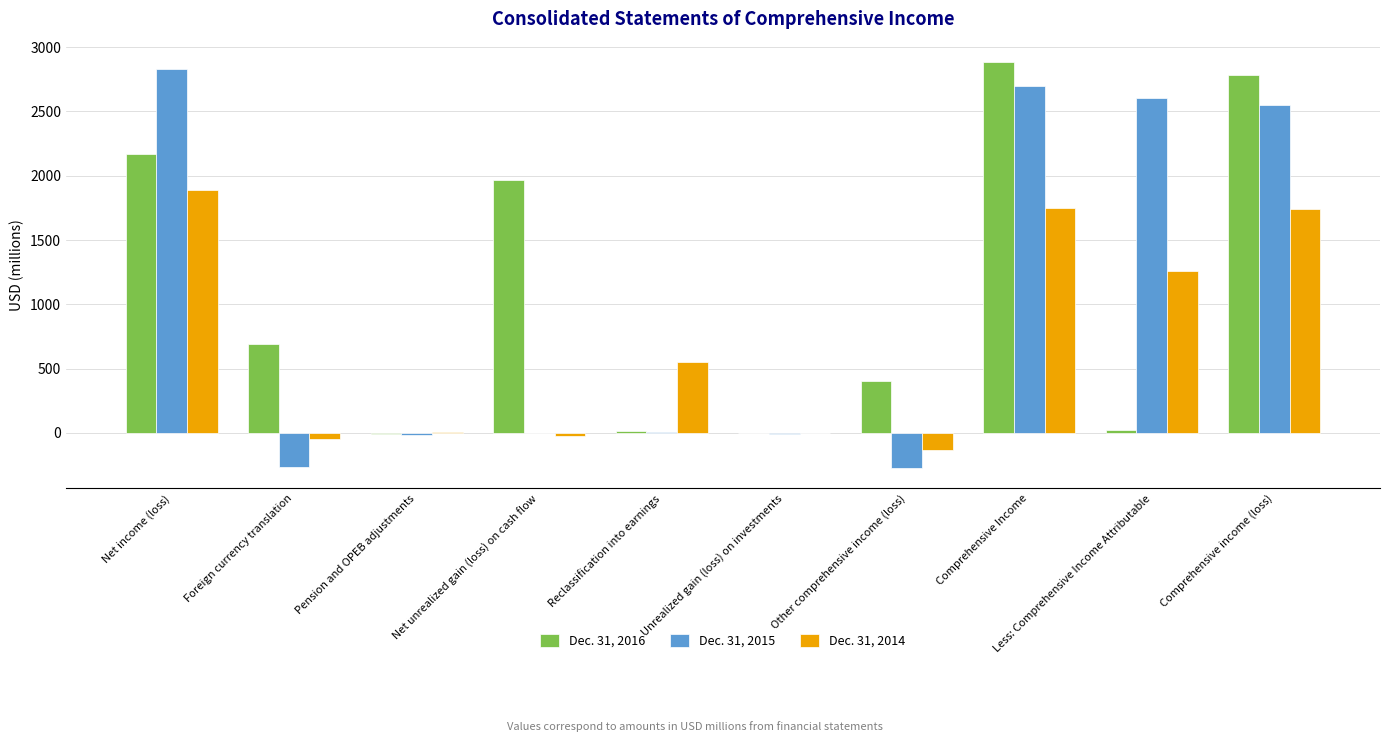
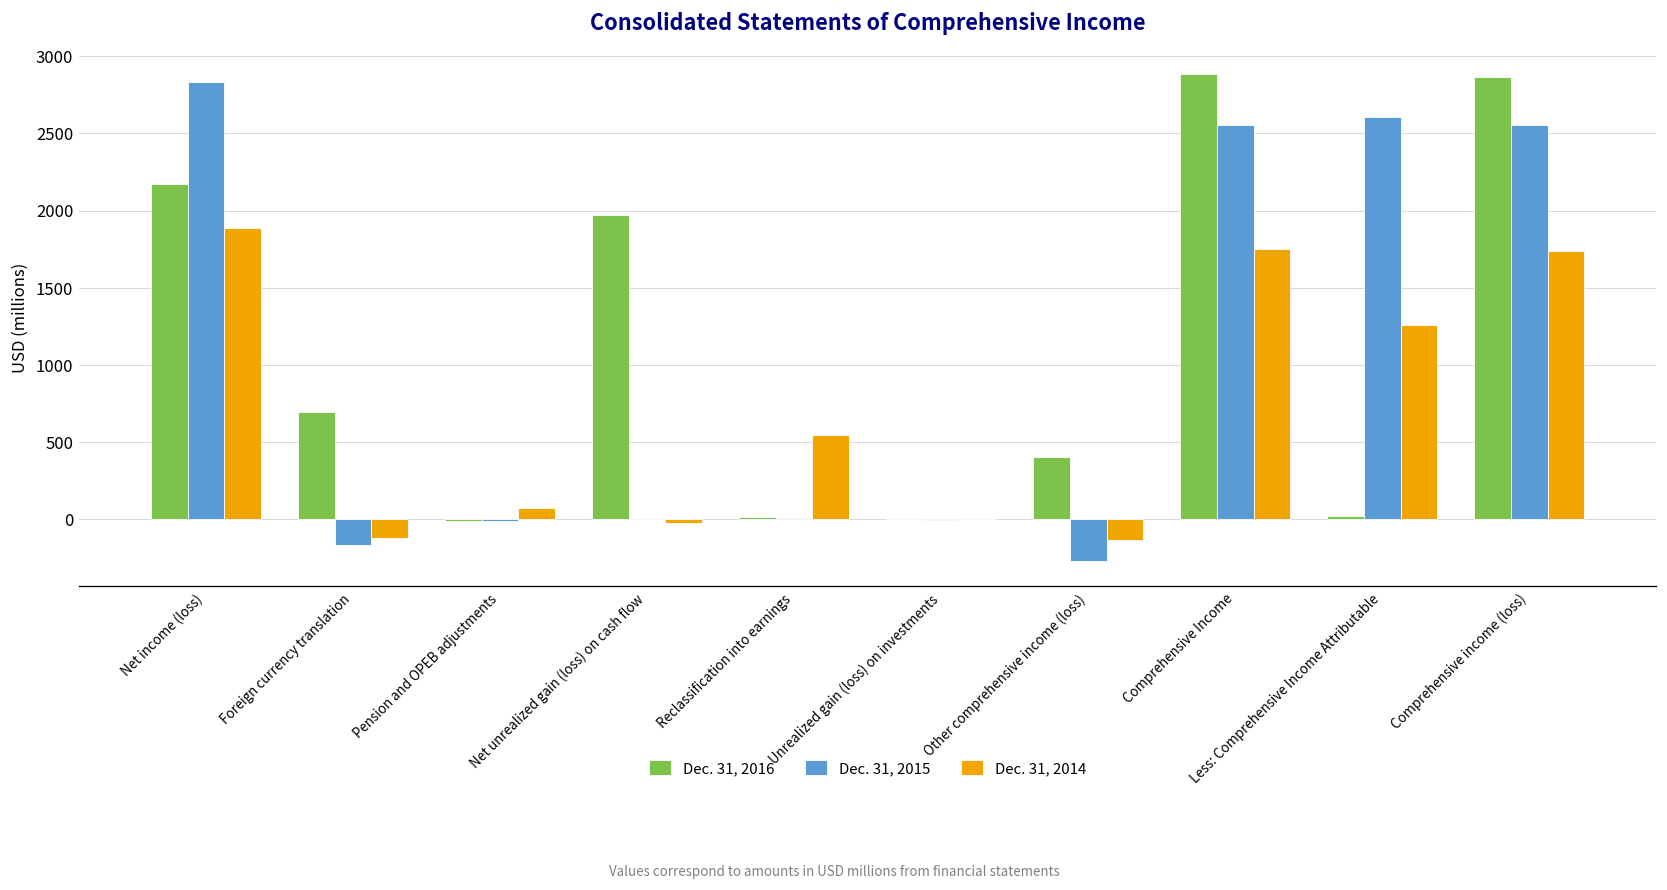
Dec. 31, 2015, Foreign currency translation: -260 -> -170
Dec. 31, 2014, Foreign currency translation: -50 -> -120
Dec. 31, 2014, Pension and OPEB adjustments: 0 -> 70
Dec. 31, 2015, Comprehensive Income: 2700 -> 2560
Dec. 31, 2016, Comprehensive income (loss): 2780 -> 2870
